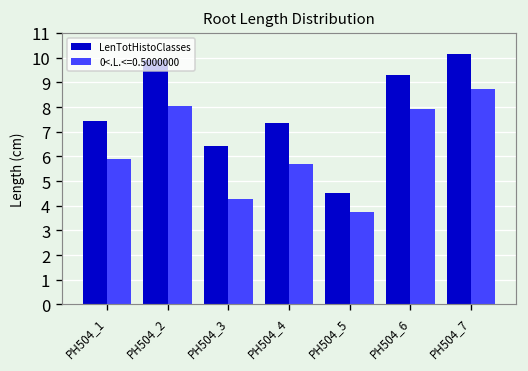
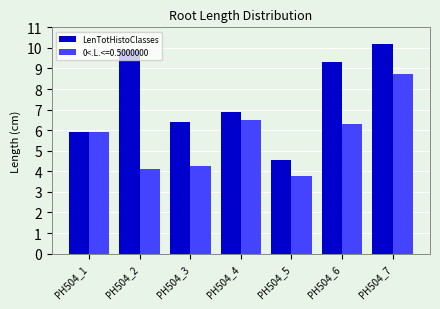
LenTotHistoClasses, PH504_1: 7.4 -> 5.9
0<.L.<=0.5000000, PH504_2: 8.0 -> 4.1
LenTotHistoClasses, PH504_4: 7.4 -> 6.9
0<.L.<=0.5000000, PH504_4: 5.7 -> 6.5
0<.L.<=0.5000000, PH504_6: 7.9 -> 6.3
